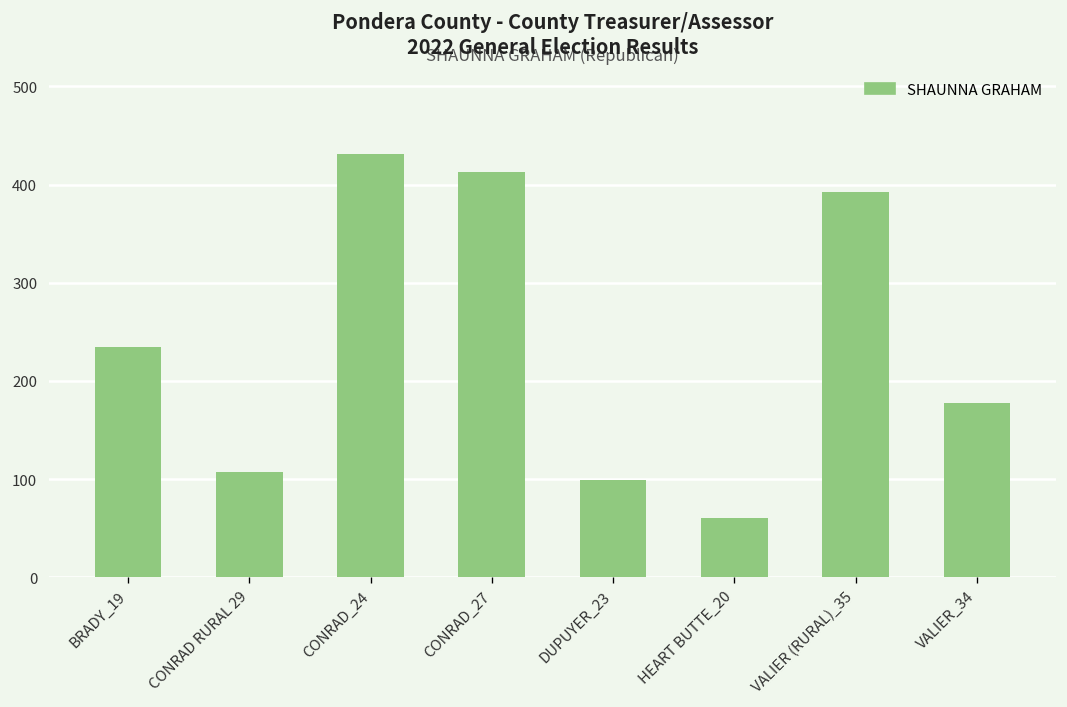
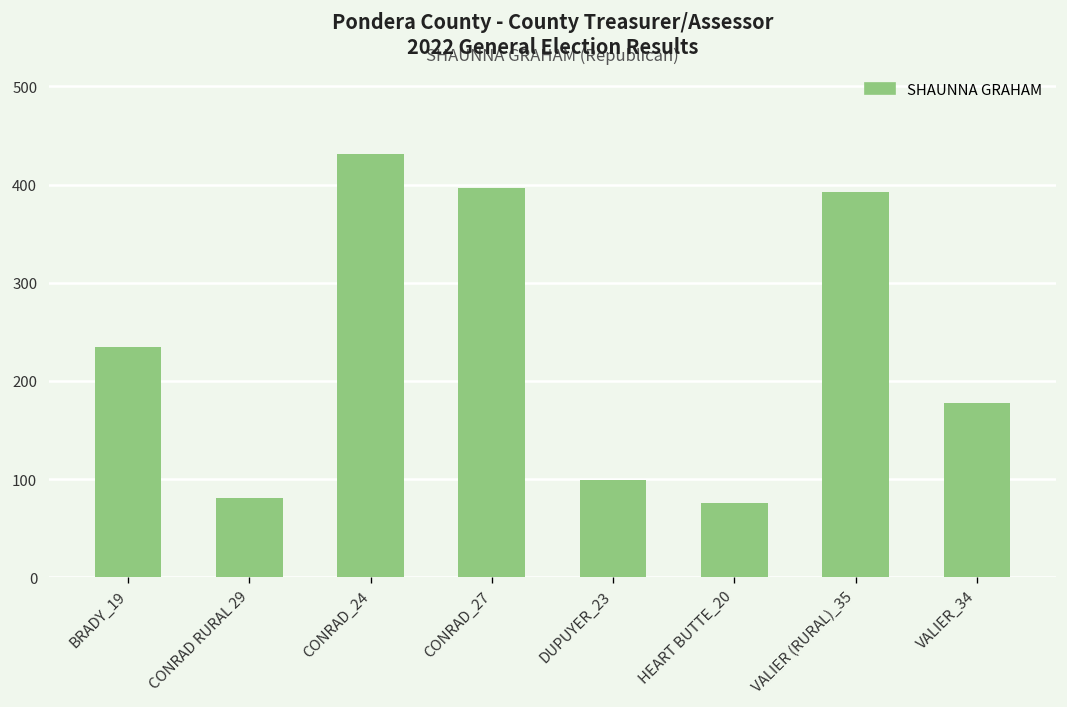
CONRAD RURAL 29: 110 -> 80
CONRAD_27: 410 -> 400
HEART BUTTE_20: 60 -> 80
